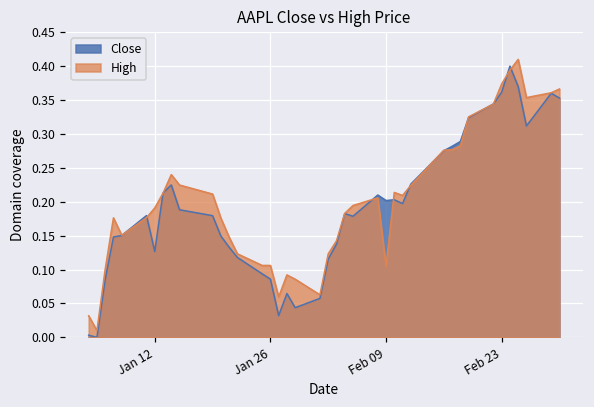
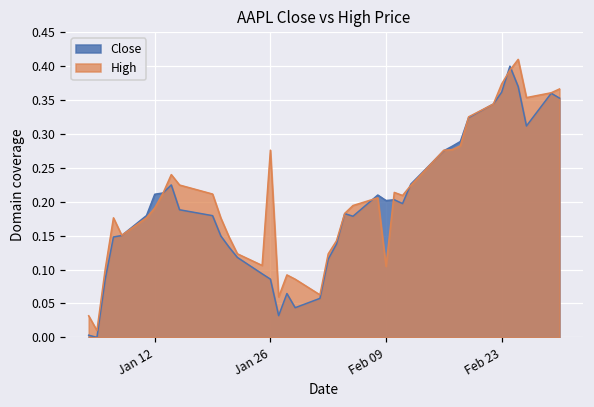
Close, Jan 12: 0.13 -> 0.21
High, Jan 26: 0.11 -> 0.28
